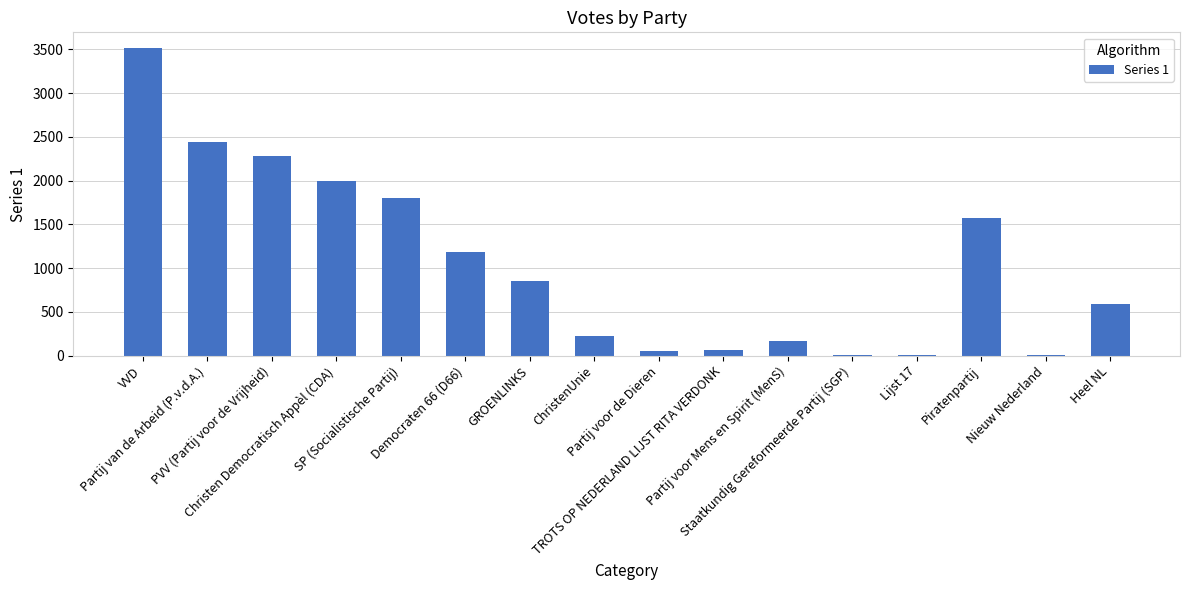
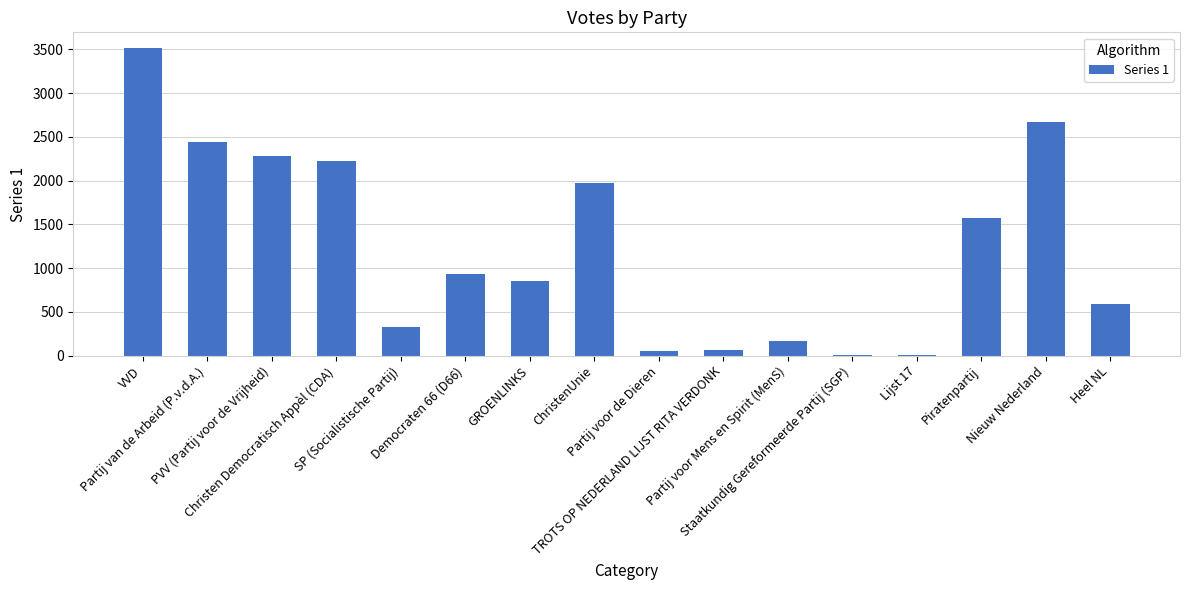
Christen Democratisch Appèl (CDA): 2000 -> 2200
SP (Socialistische Partij): 1800 -> 300
Democraten 66 (D66): 1200 -> 900
ChristenUnie: 200 -> 2000
Nieuw Nederland: 0 -> 2700
